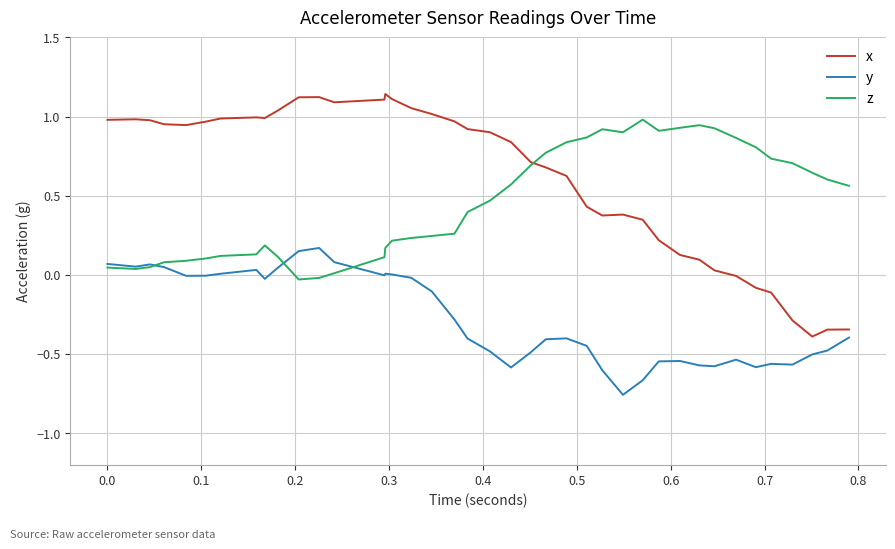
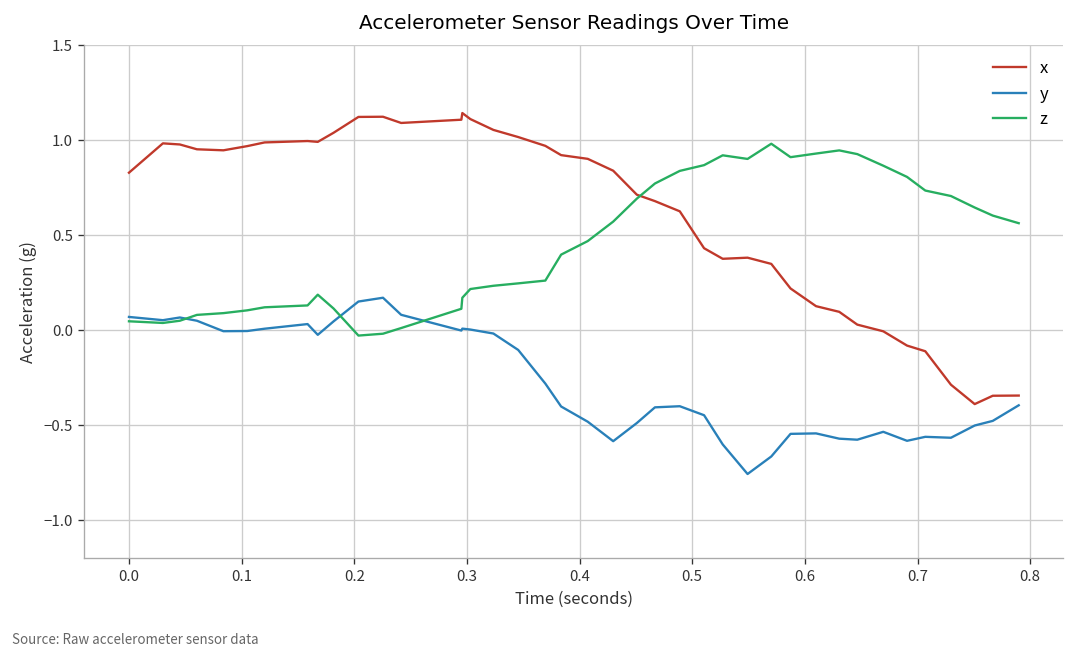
x, 0.0: 0.98 -> 0.83
